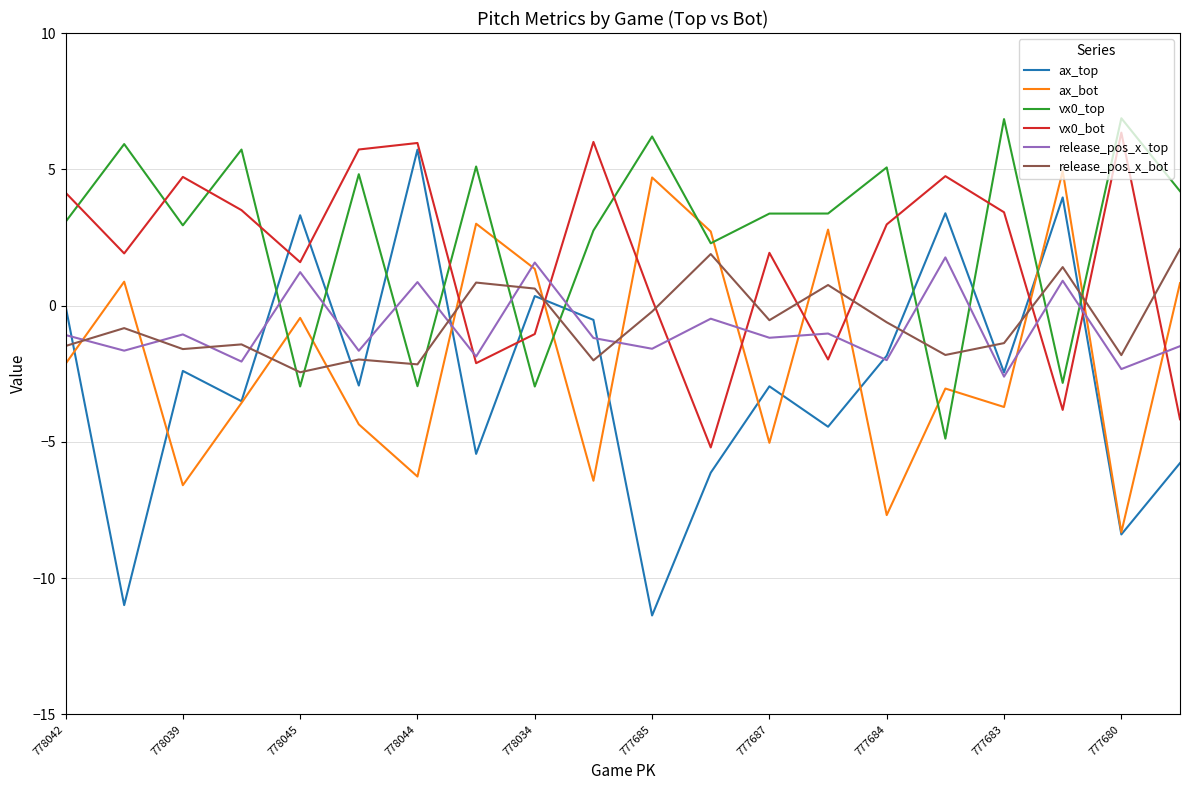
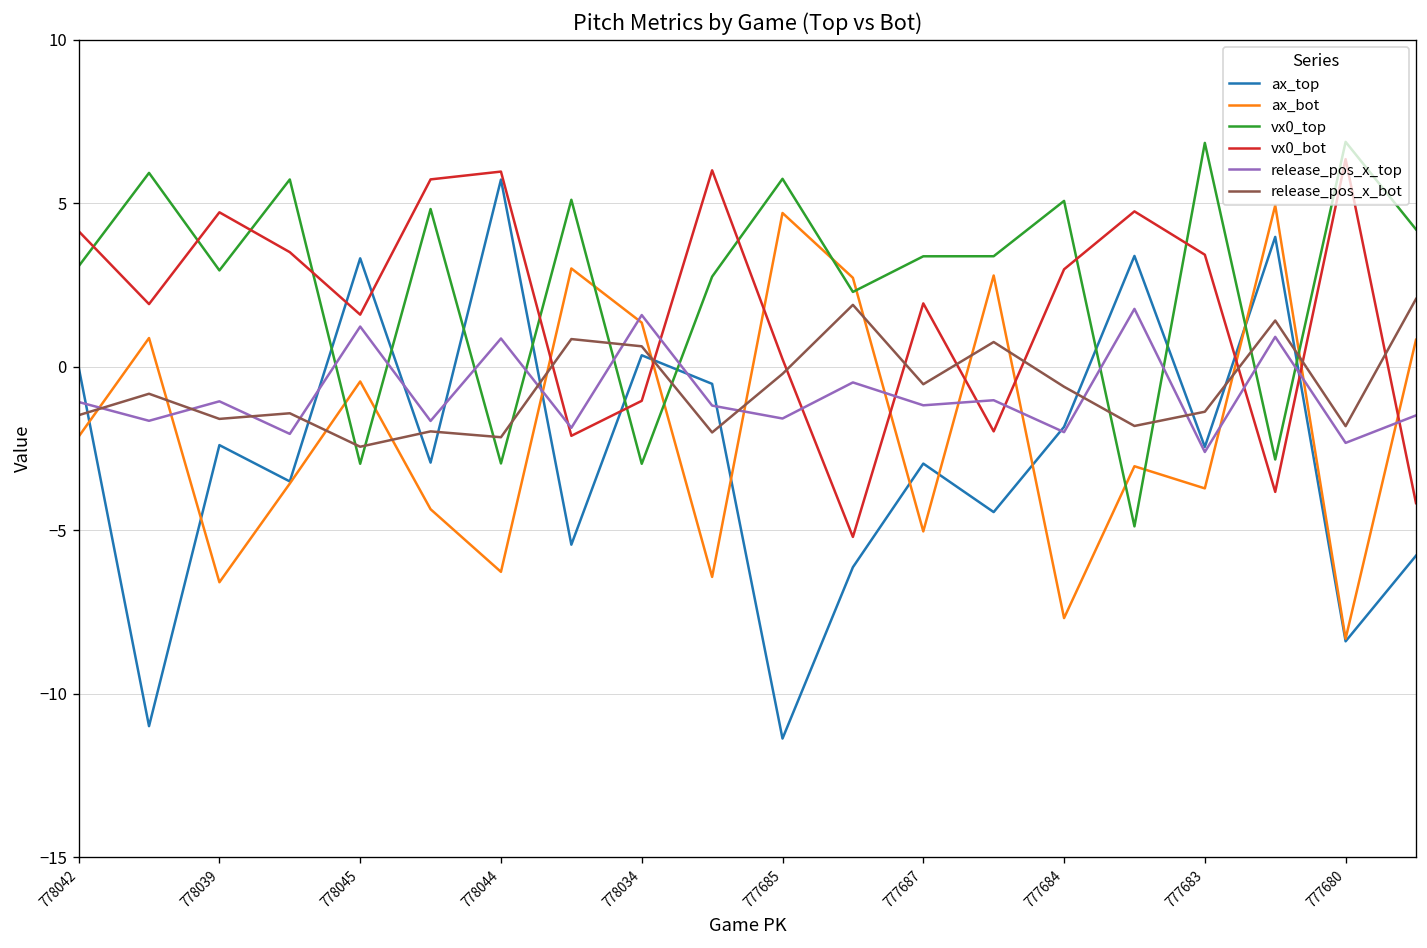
vx0_top, 777685: 6.2 -> 5.7
